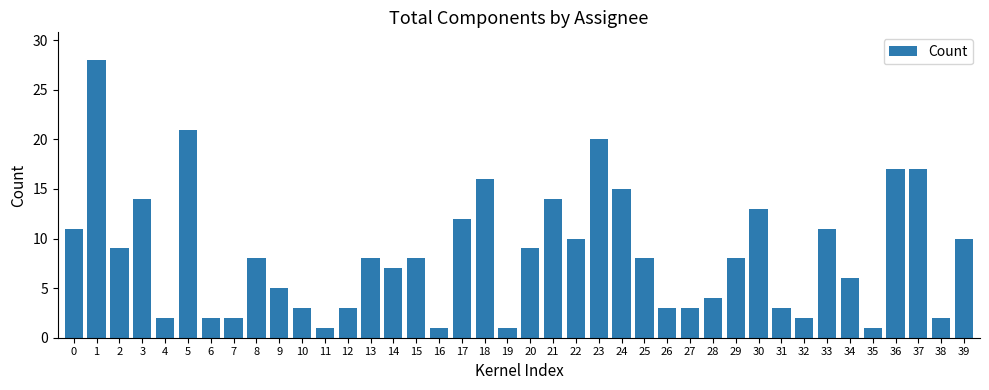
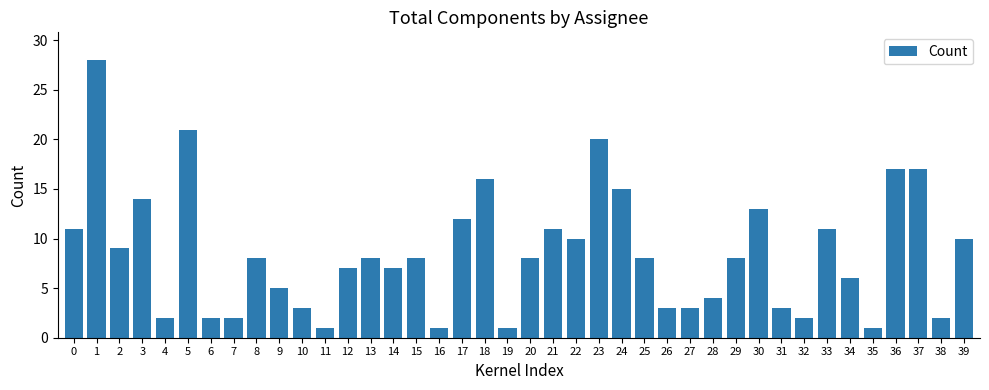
12: 3 -> 7
20: 9 -> 8
21: 14 -> 11
